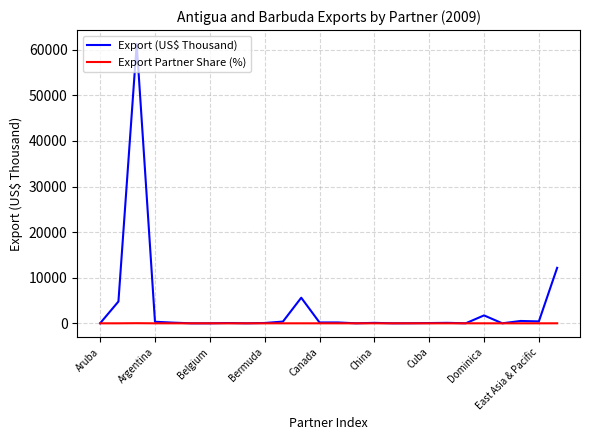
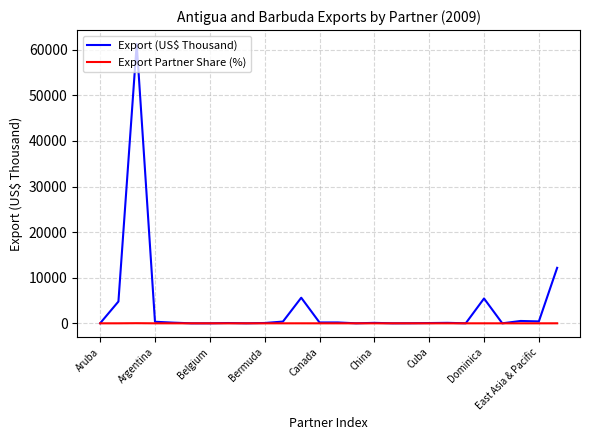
Export (US$ Thousand), Dominica: 2000 -> 5000
